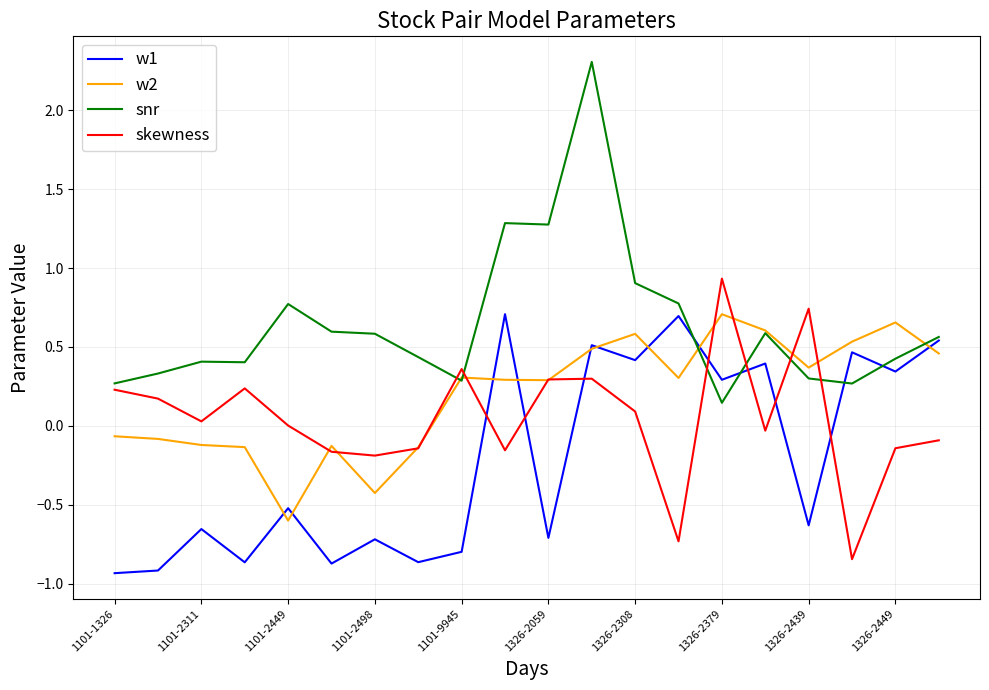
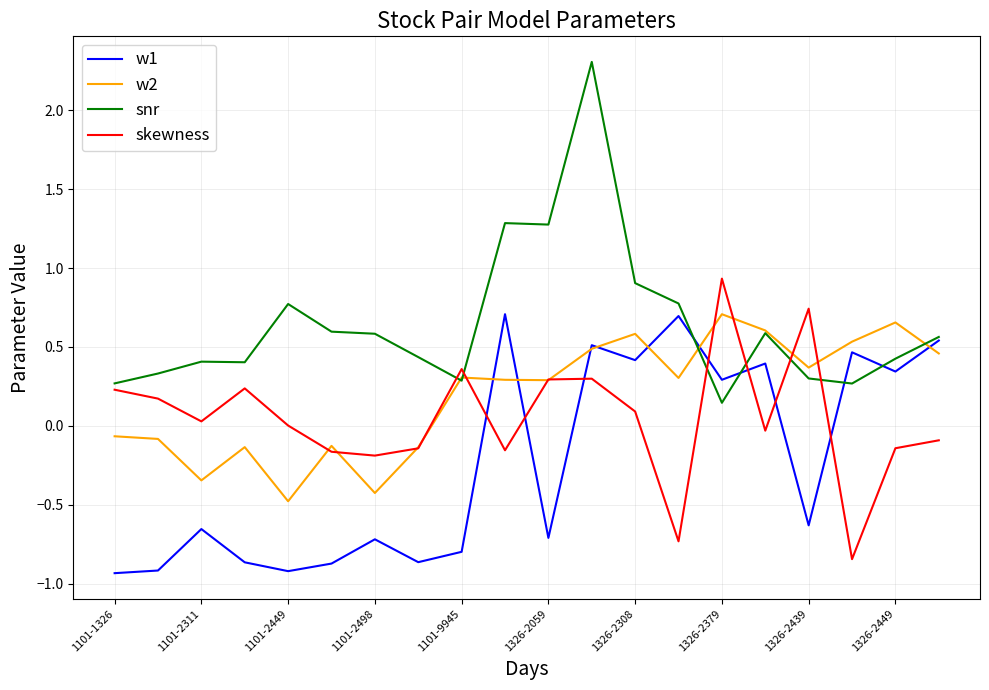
w2, 1101-2311: -0.12 -> -0.35
w1, 1101-2449: -0.52 -> -0.92
w2, 1101-2449: -0.60 -> -0.48
